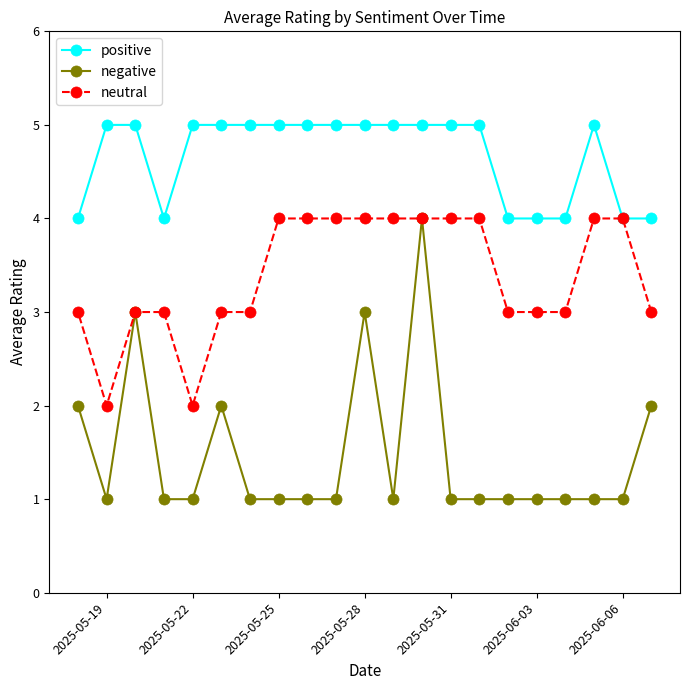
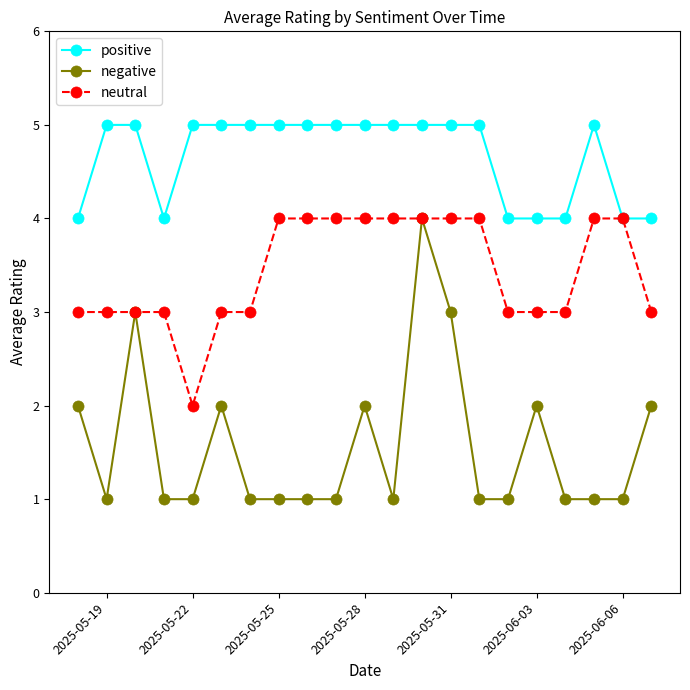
neutral, 2025-05-19: 2 -> 3
negative, 2025-05-28: 3 -> 2
negative, 2025-05-31: 1 -> 3
negative, 2025-06-03: 1 -> 2
